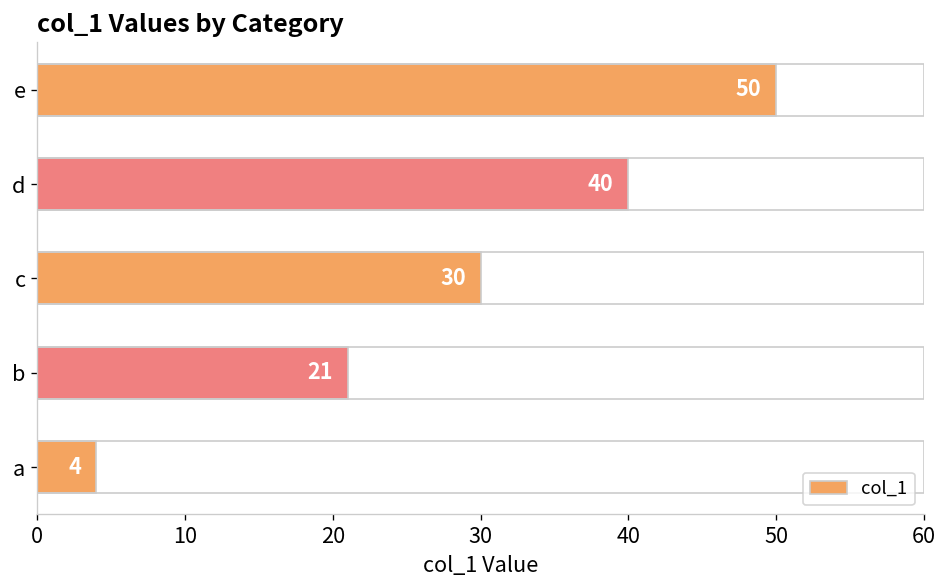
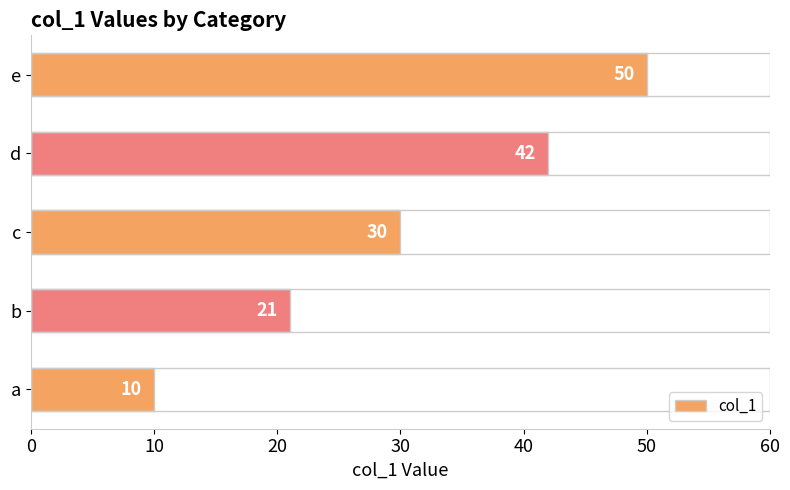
d: 40 -> 42
a: 4 -> 10
